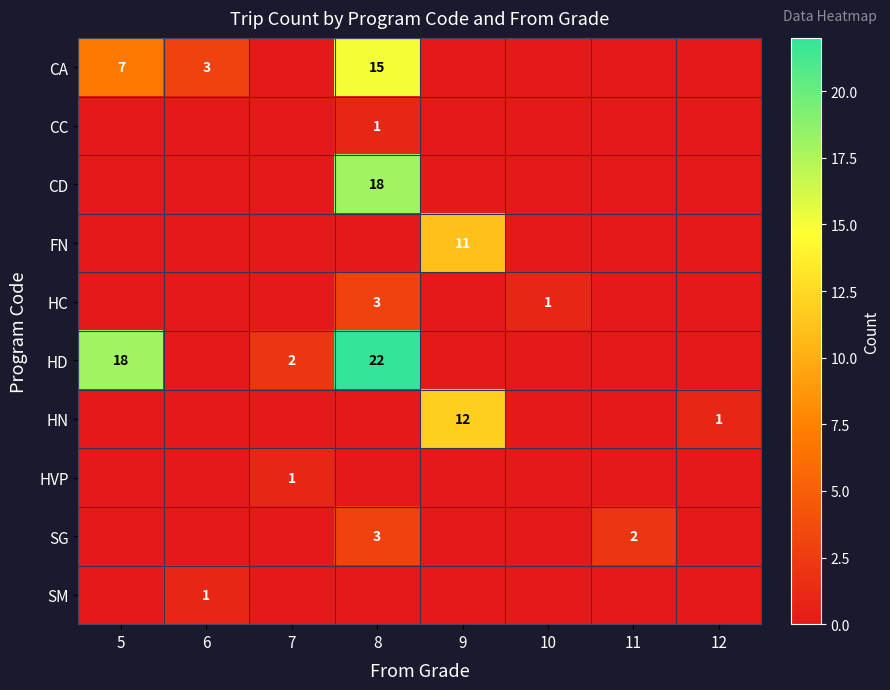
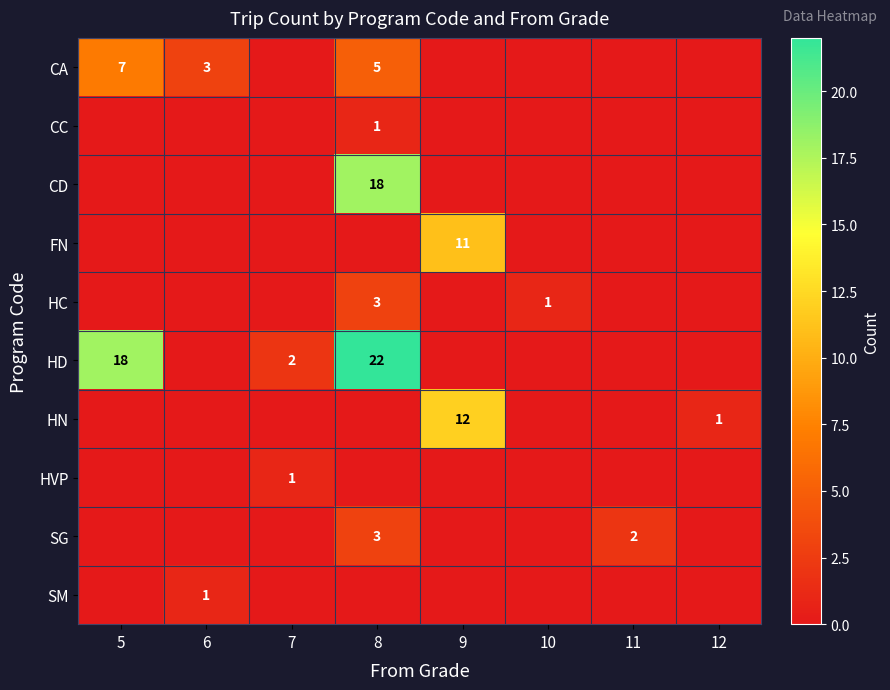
CA, 8: 15 -> 5
